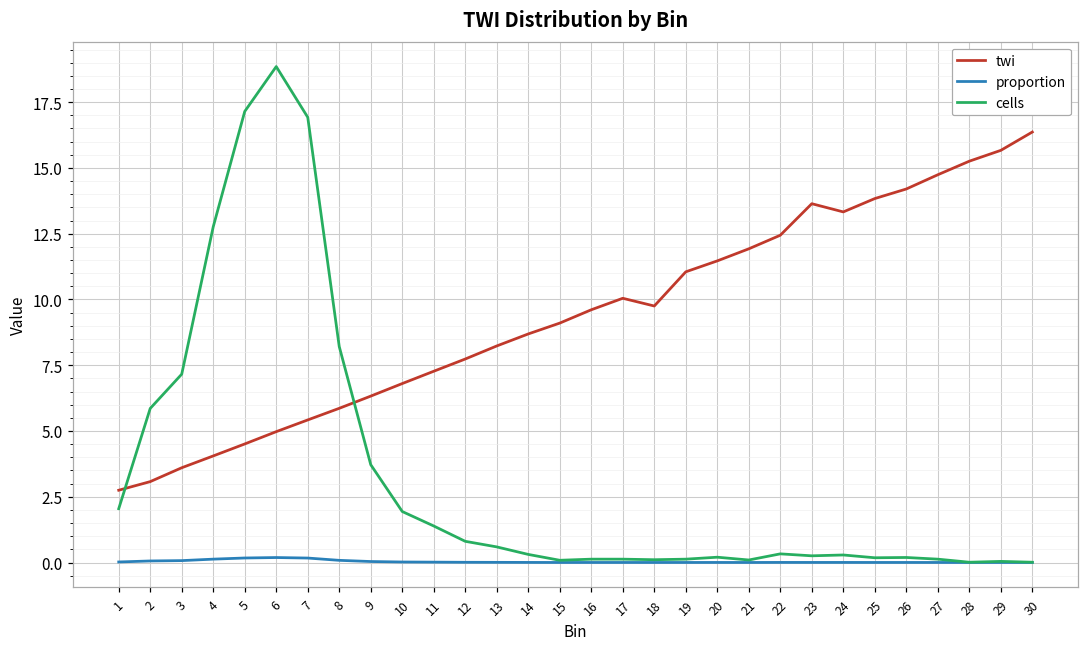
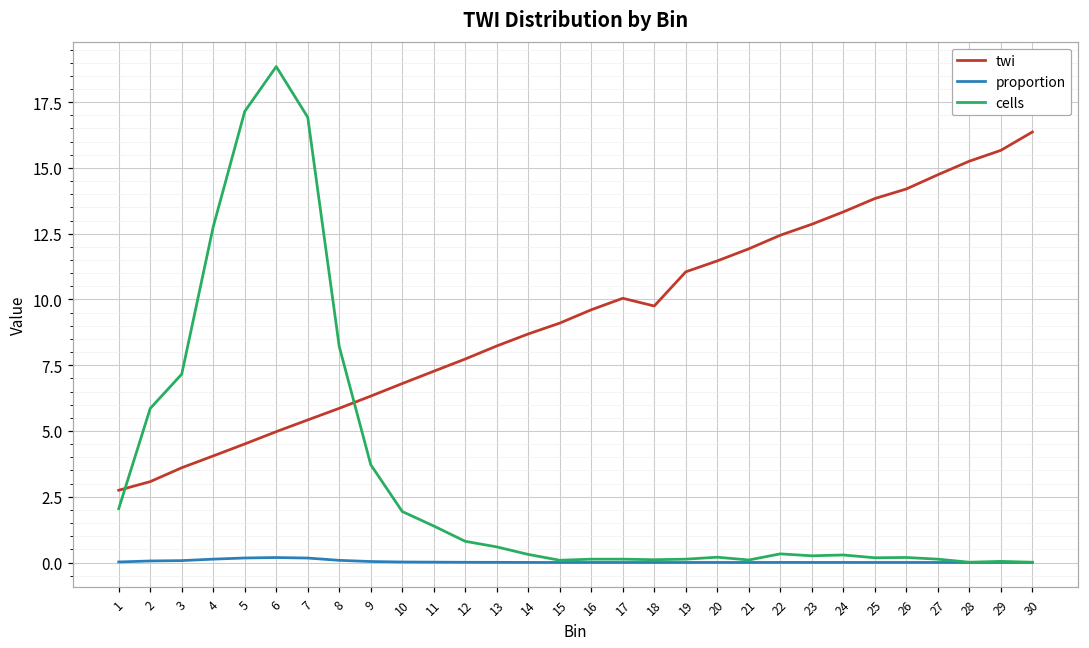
twi, 23: 13.6 -> 12.9
